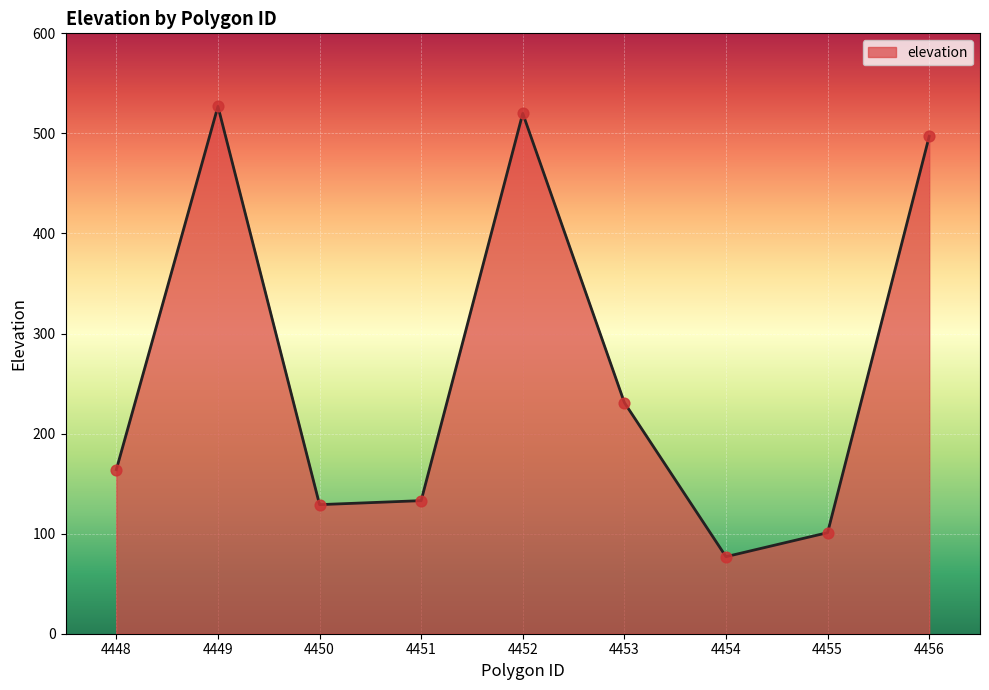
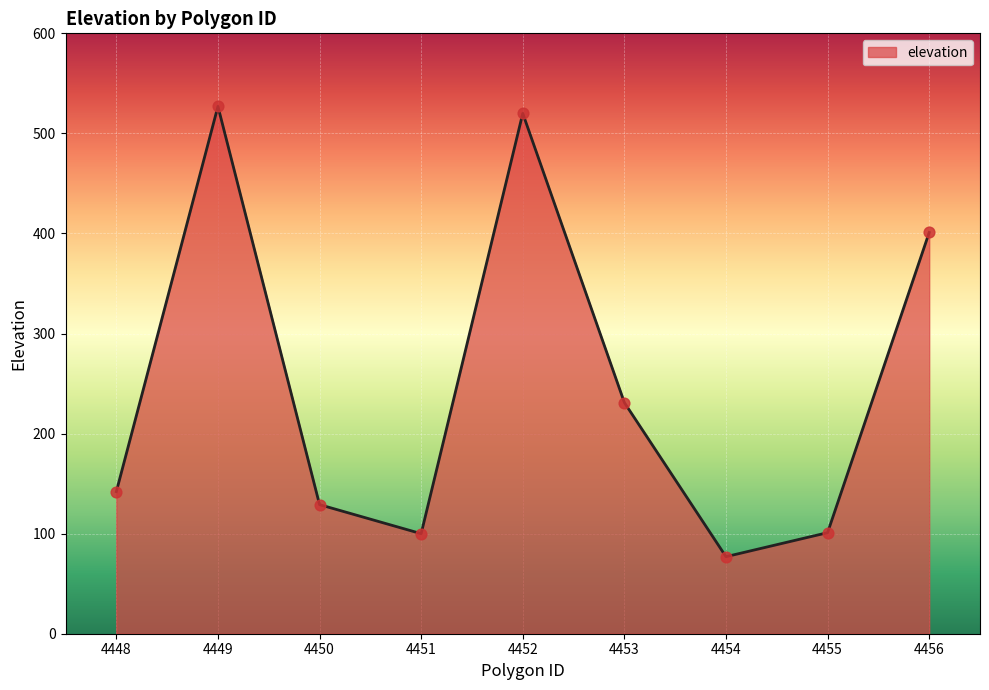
4448: 164 -> 142
4451: 133 -> 100
4456: 497 -> 401
